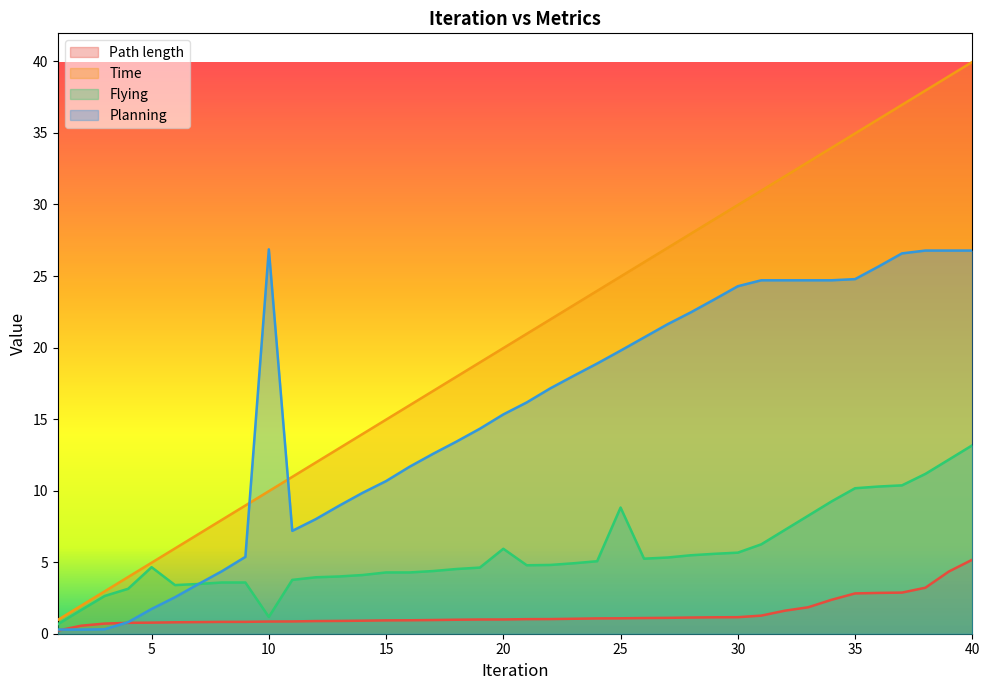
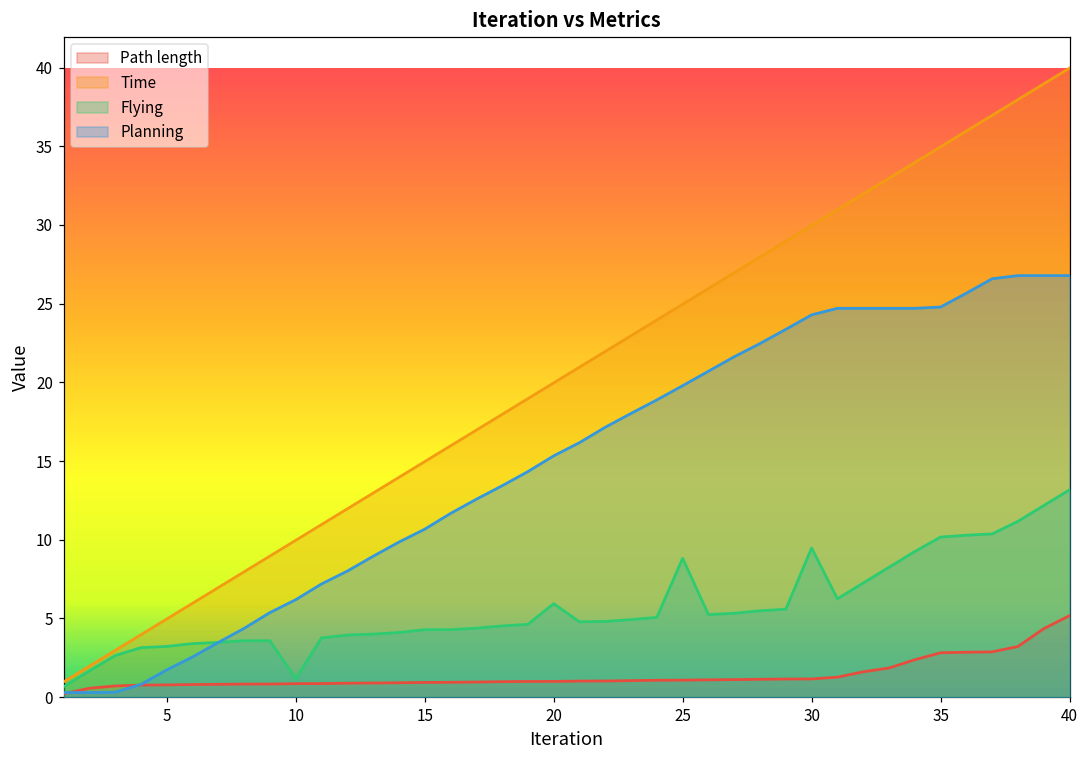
Flying, 5: 4.7 -> 3.2
Planning, 10: 26.9 -> 6.2
Flying, 30: 5.7 -> 9.5
